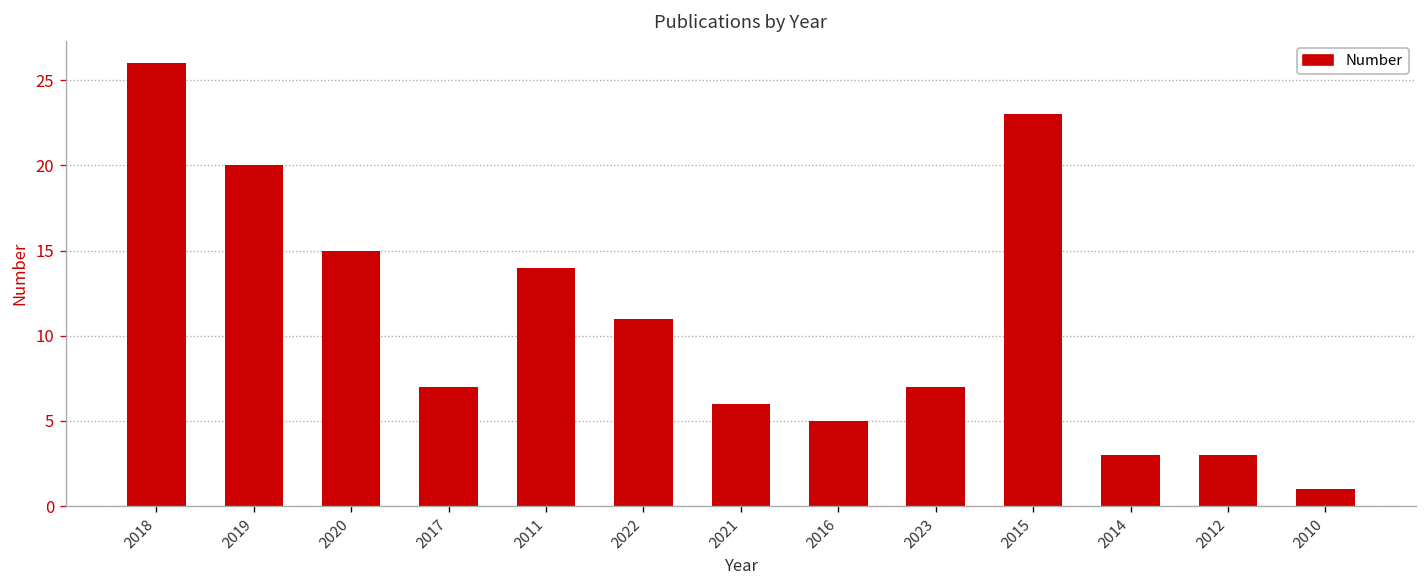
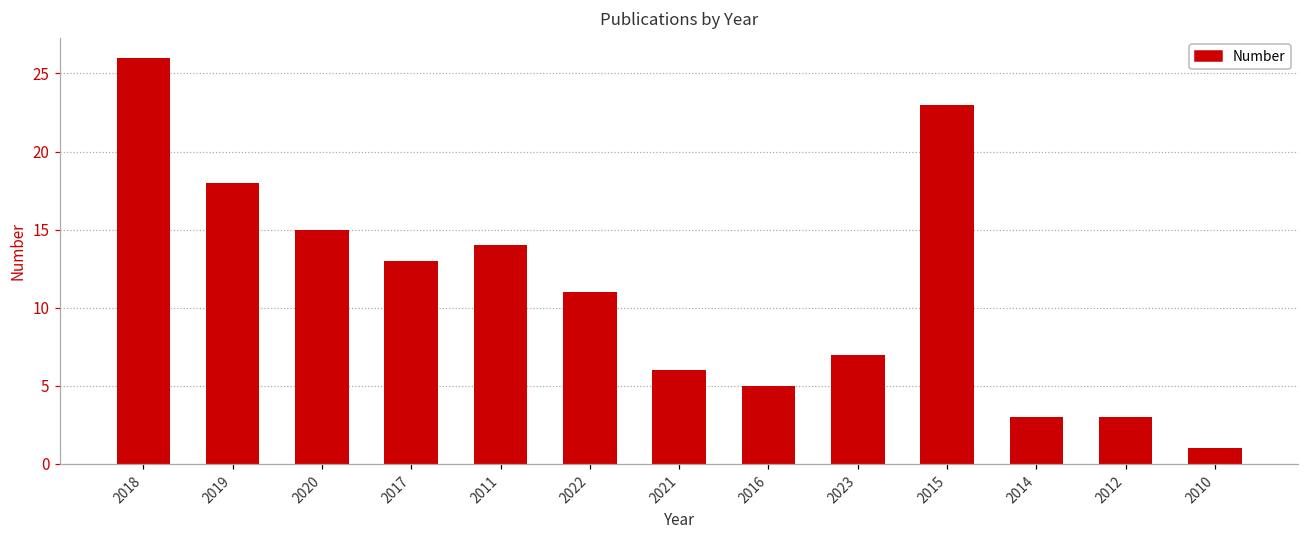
2019: 20 -> 18
2017: 7 -> 13
